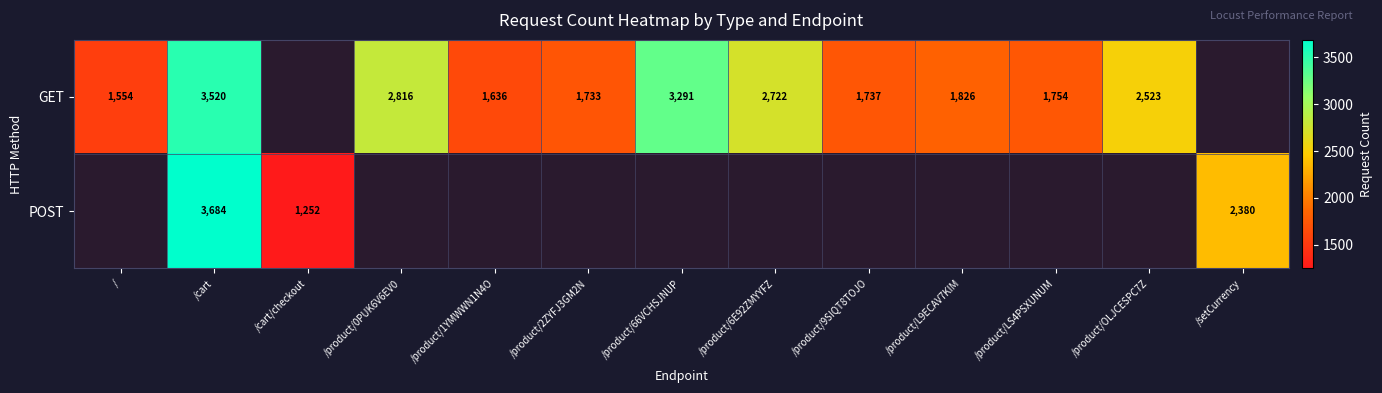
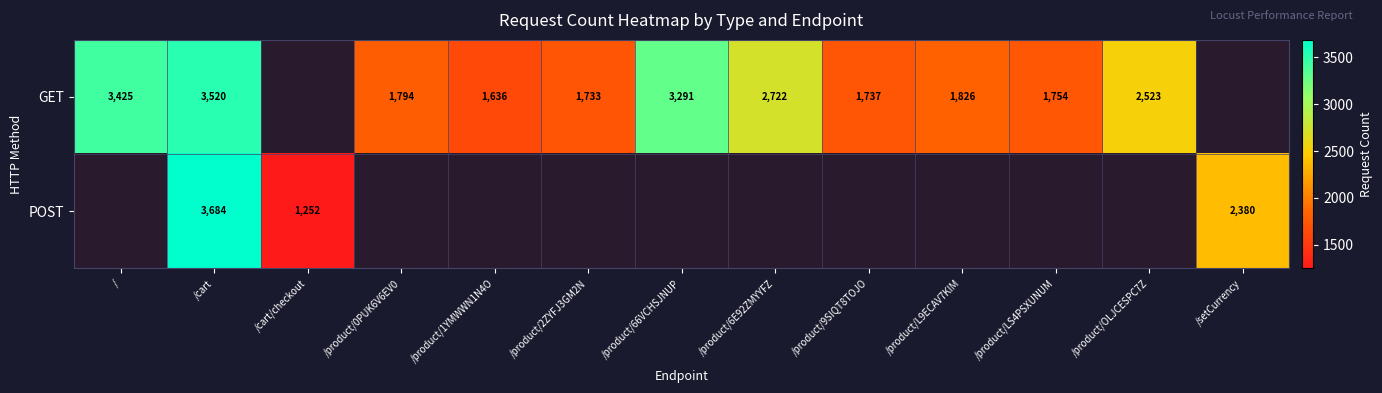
GET, /: 1,554 -> 3,425
GET, /product/0PUK6V6EV0: 2,816 -> 1,794
